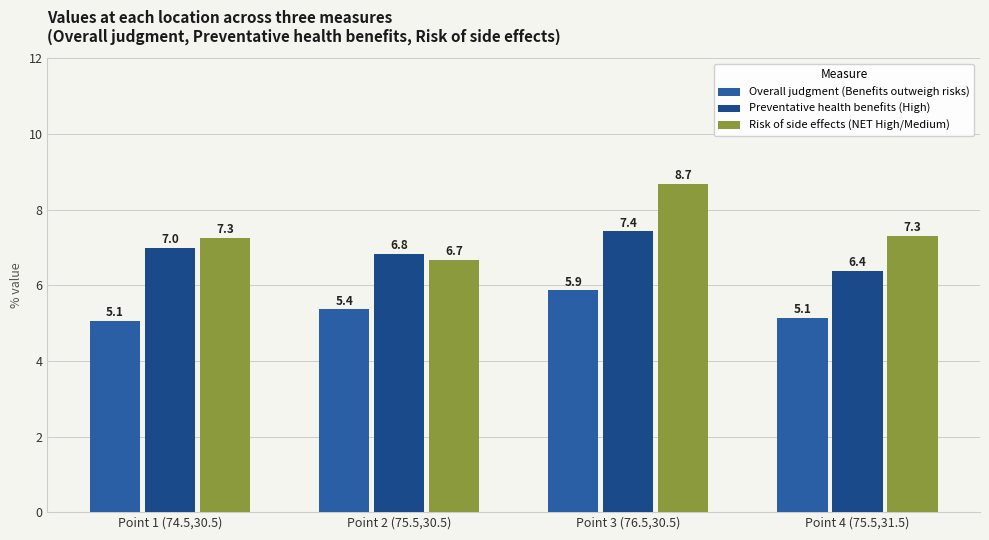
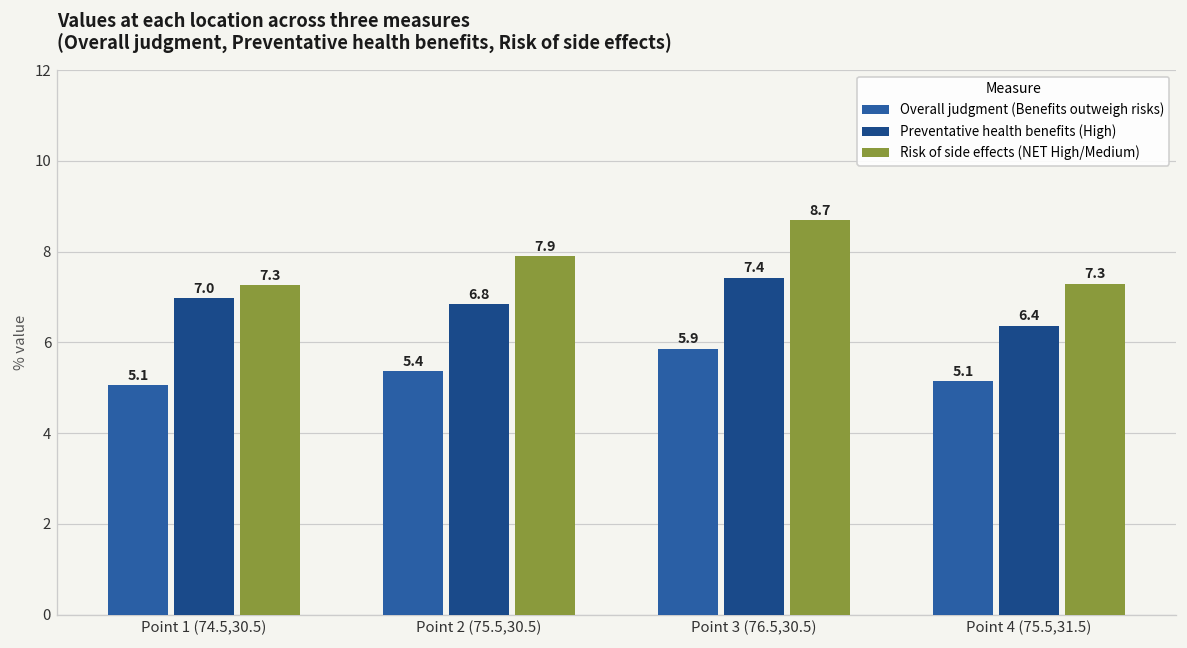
Risk of side effects (NET High/Medium), Point 2 (75.5,30.5): 6.7 -> 7.9
